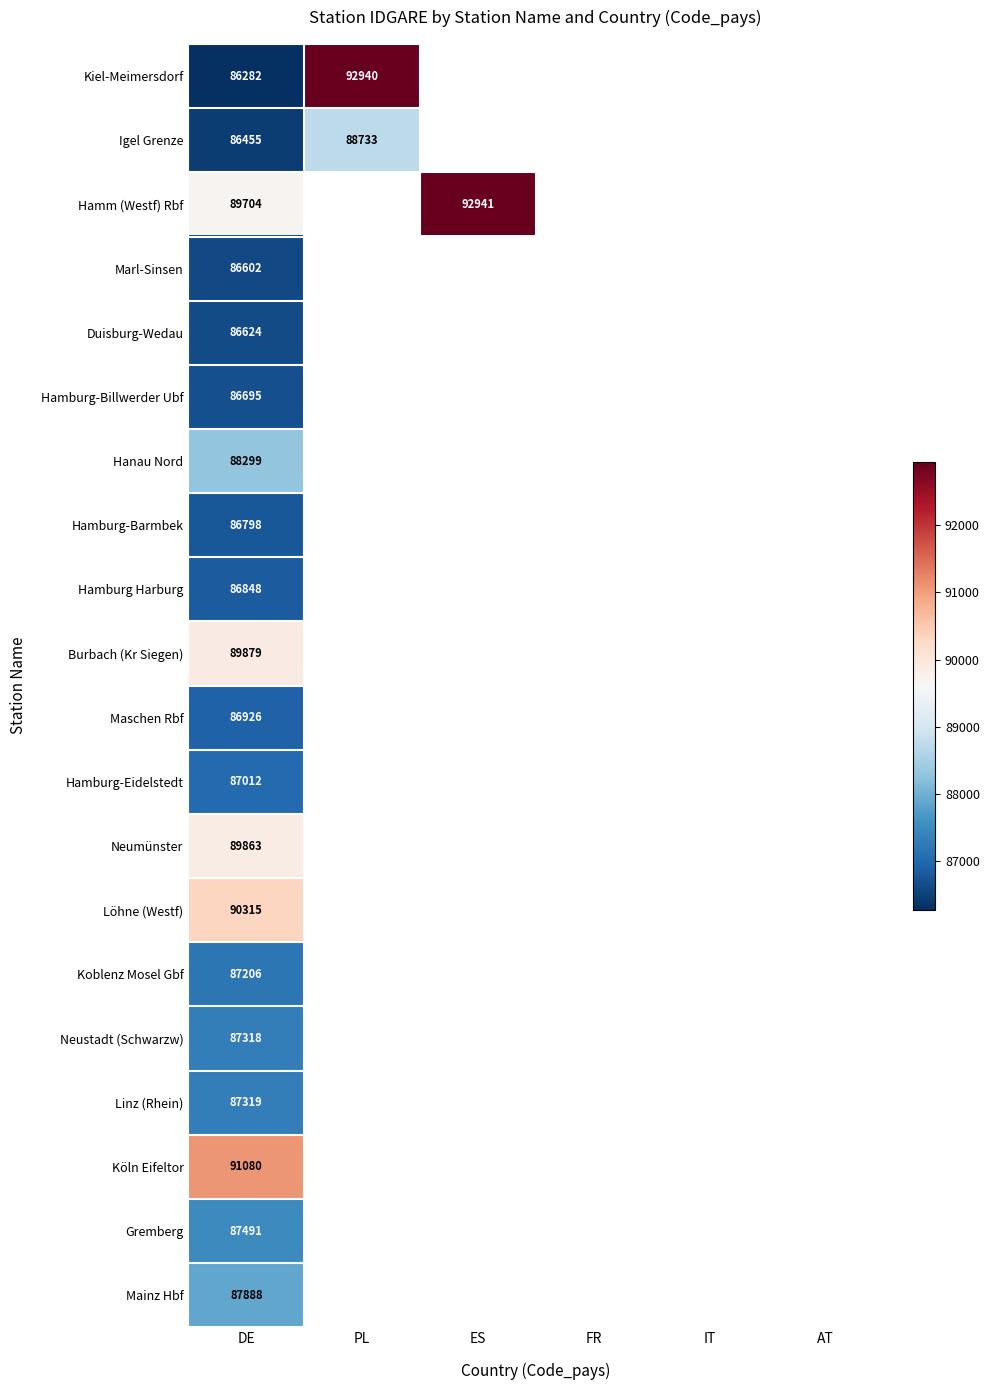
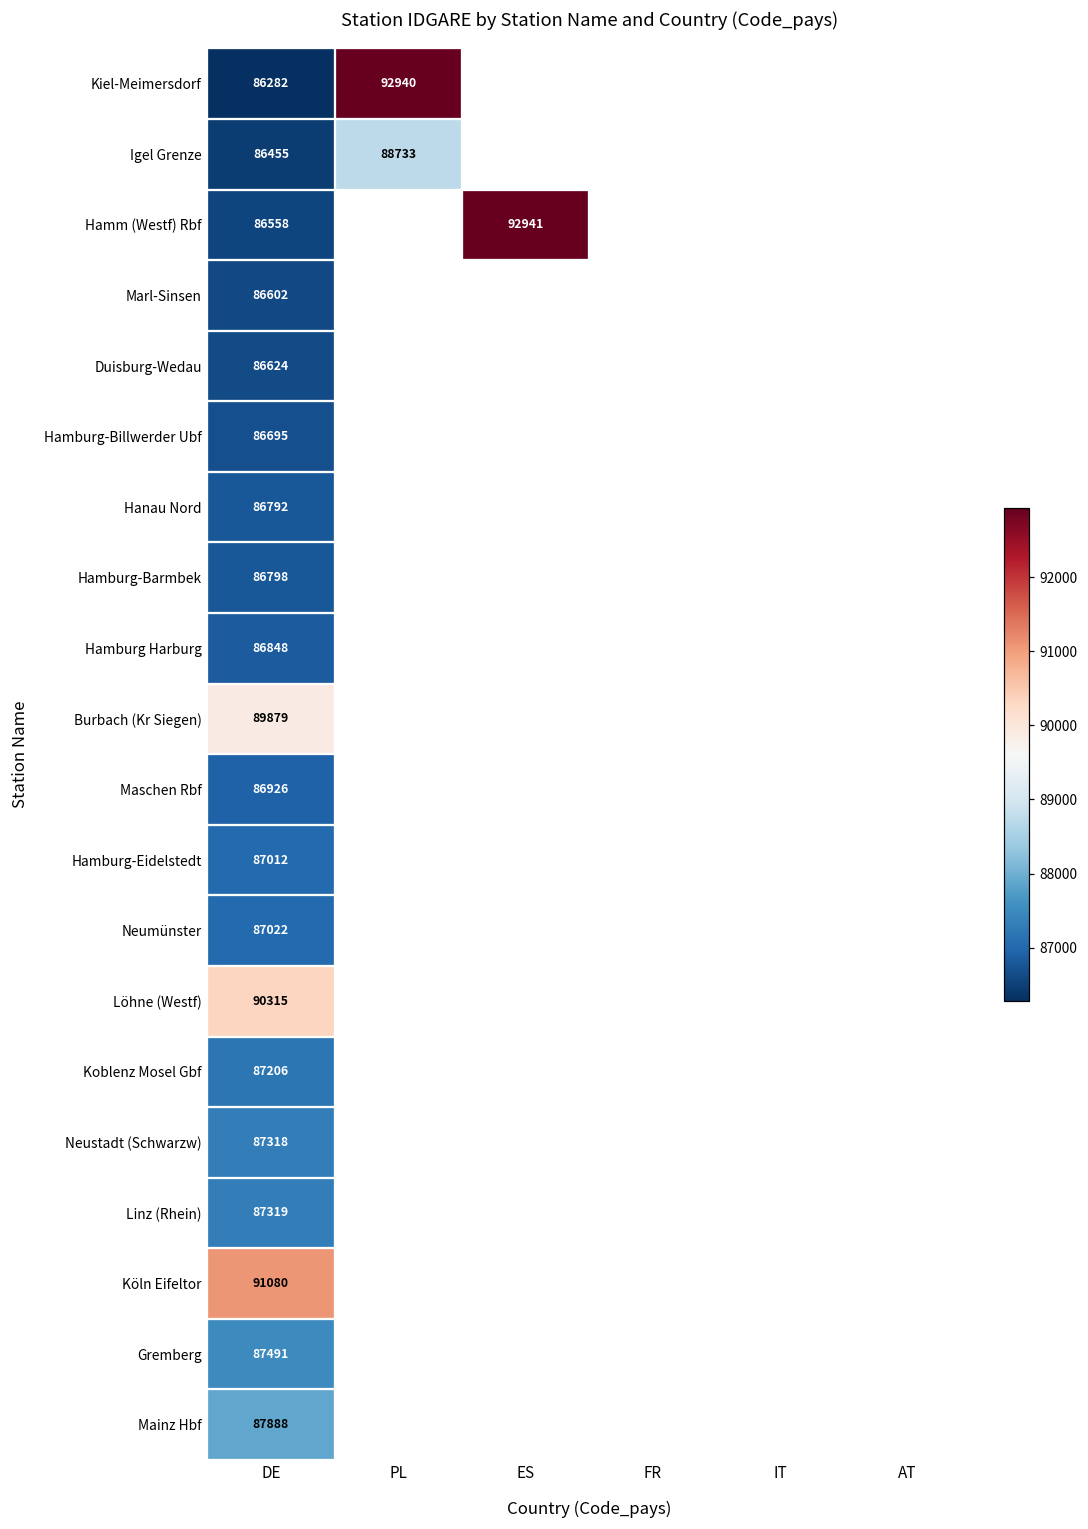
Hamm (Westf) Rbf, DE: 89704 -> 86558
Hanau Nord, DE: 88299 -> 86792
Neumünster, DE: 89863 -> 87022
